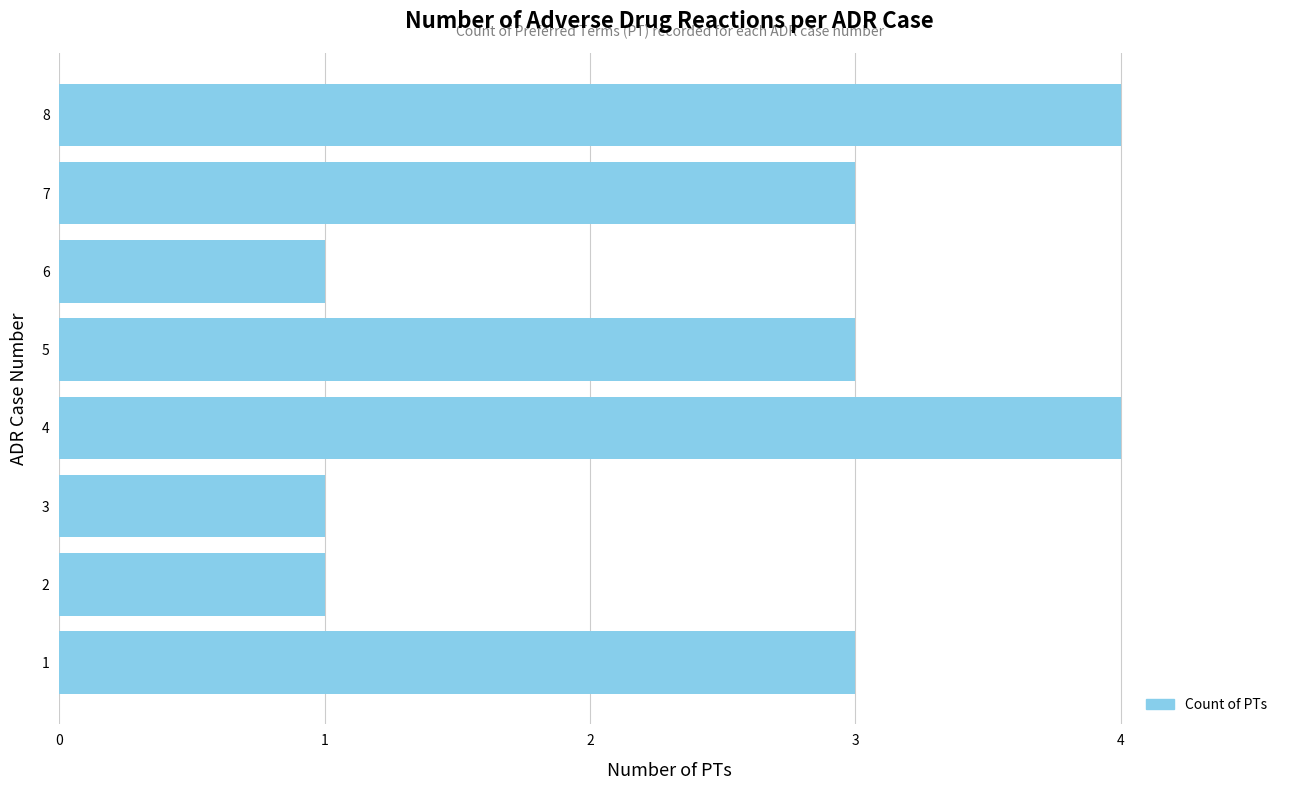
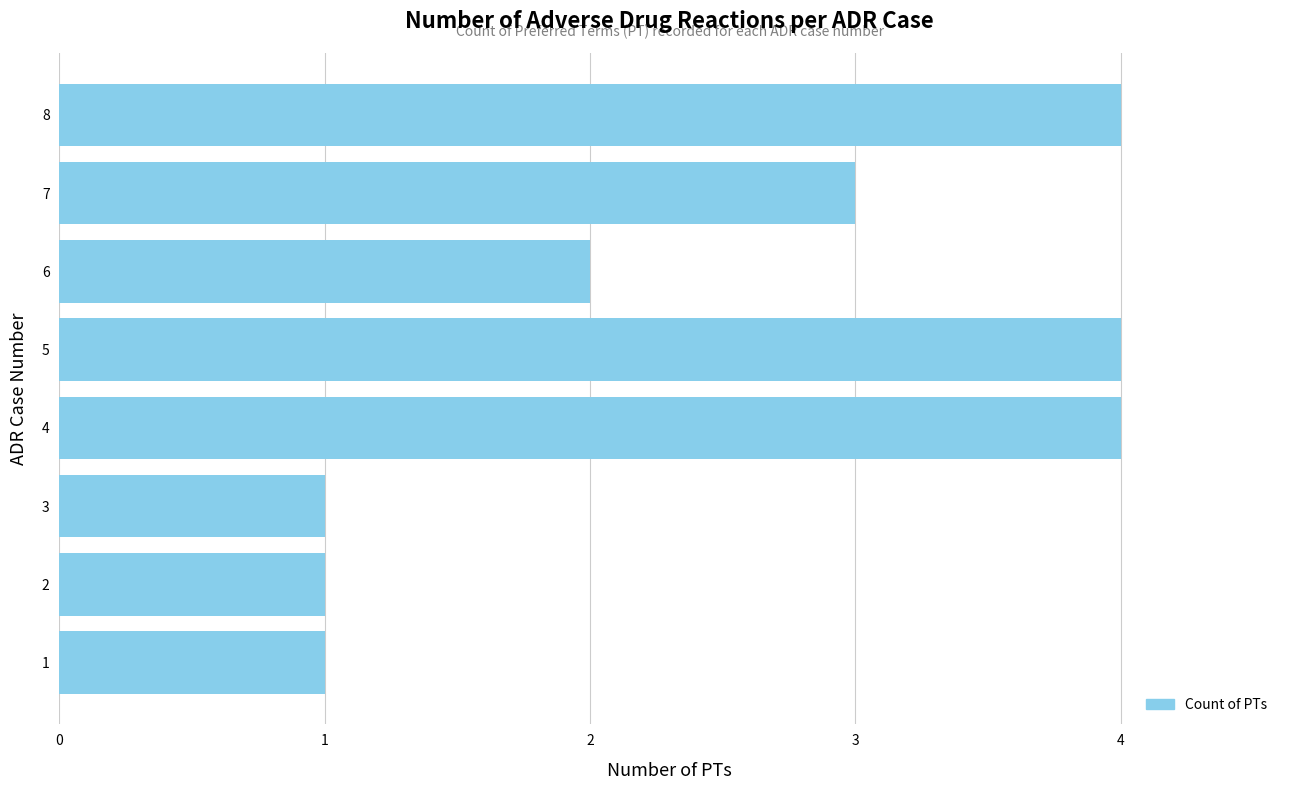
6: 1 -> 2
5: 3 -> 4
1: 3 -> 1
